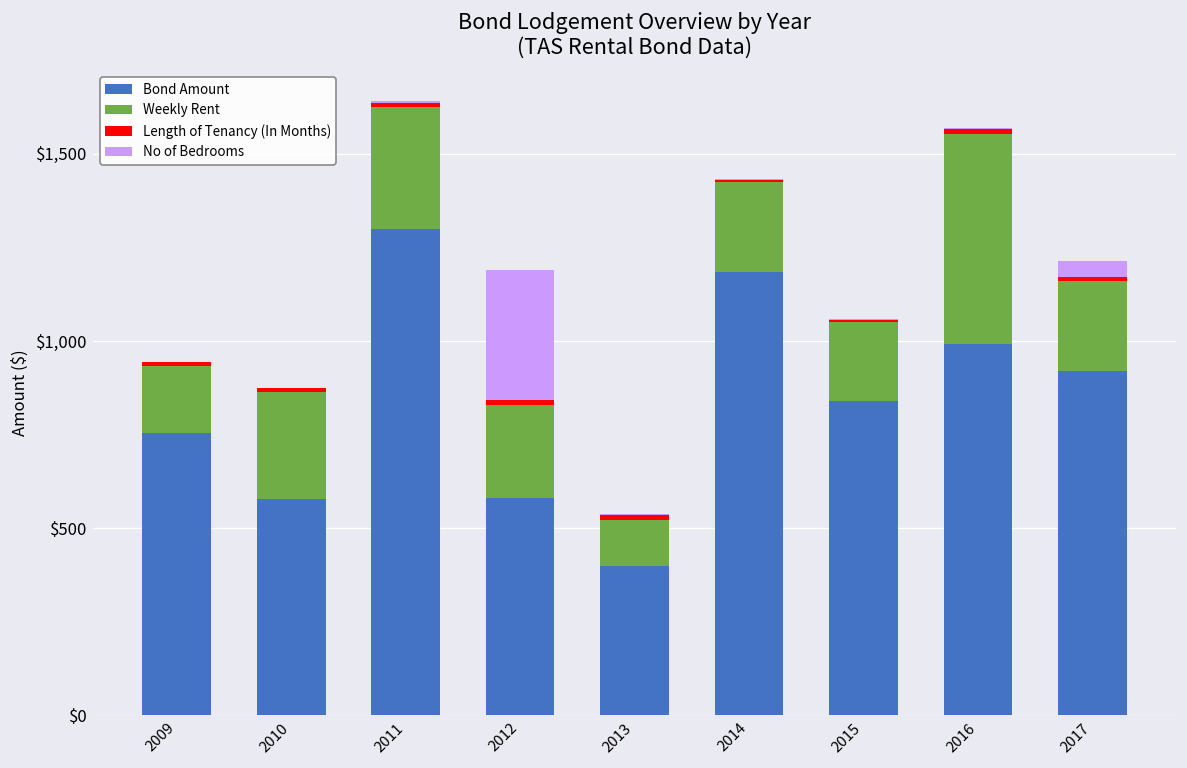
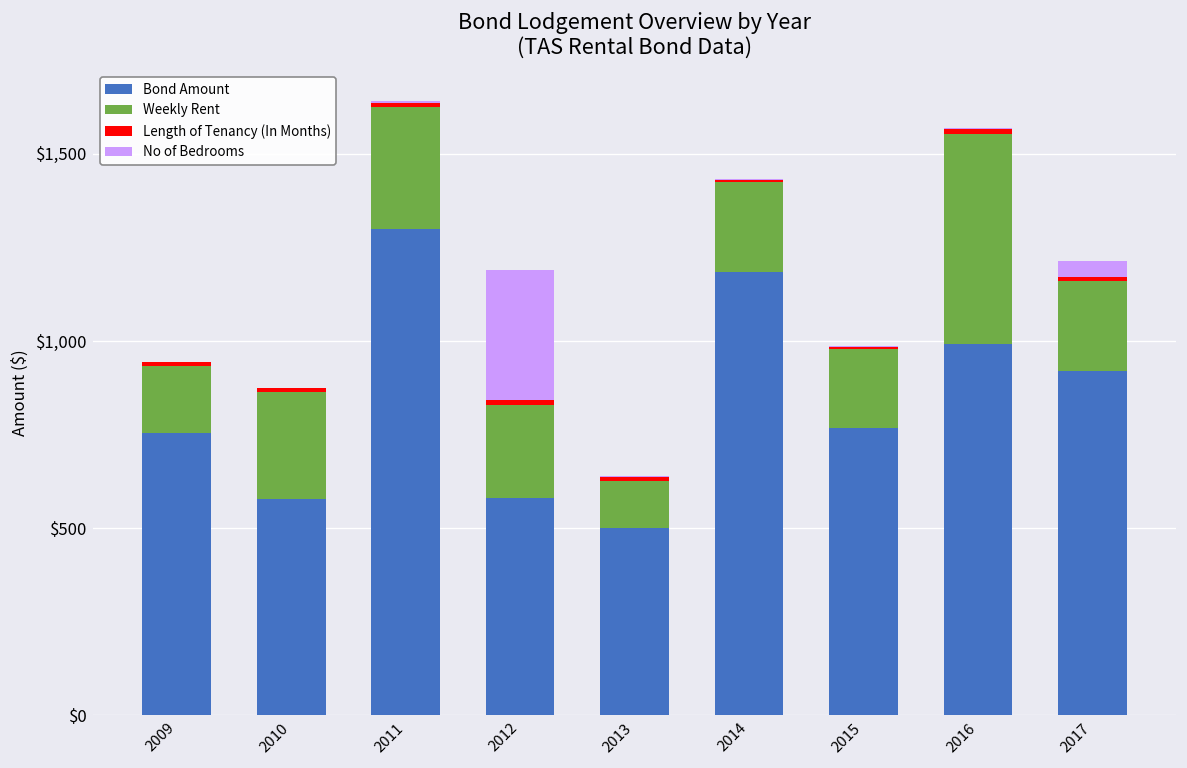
Bond Amount, 2013: $400 -> $500
Bond Amount, 2015: $840 -> $770
